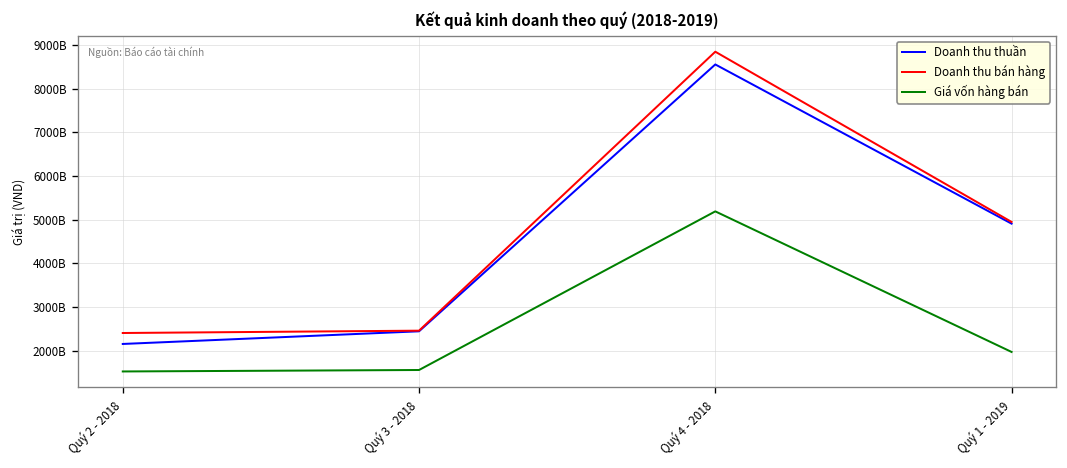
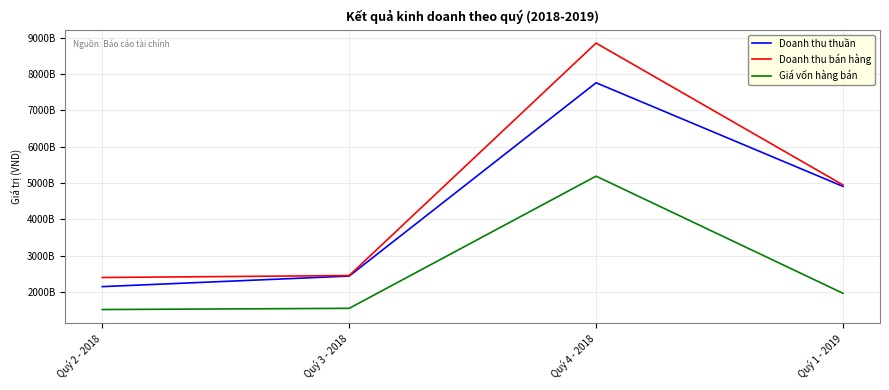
Doanh thu thuần, Quý 4 - 2018: 8600000000000 -> 7800000000000
